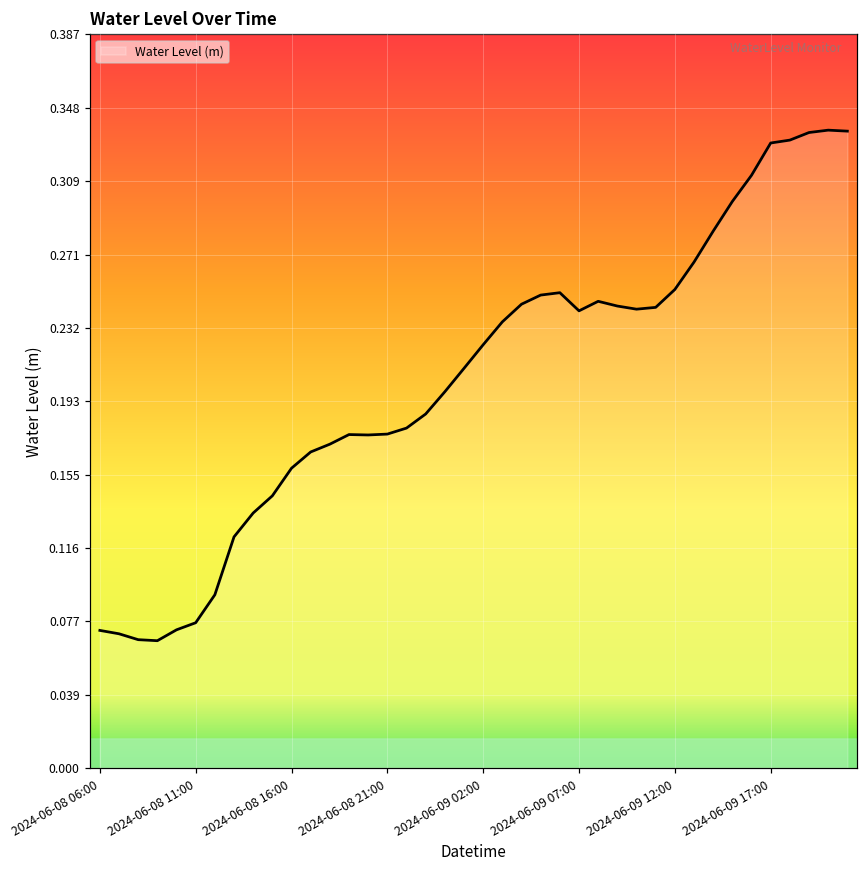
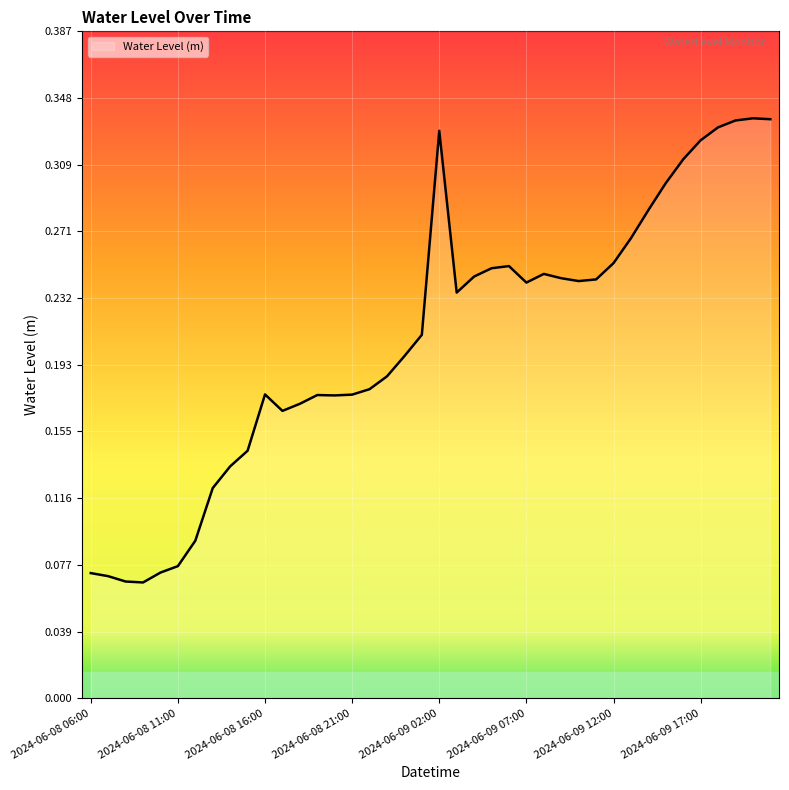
2024-06-08 16:00: 0.158 -> 0.176
2024-06-09 02:00: 0.223 -> 0.329
2024-06-09 17:00: 0.329 -> 0.323
